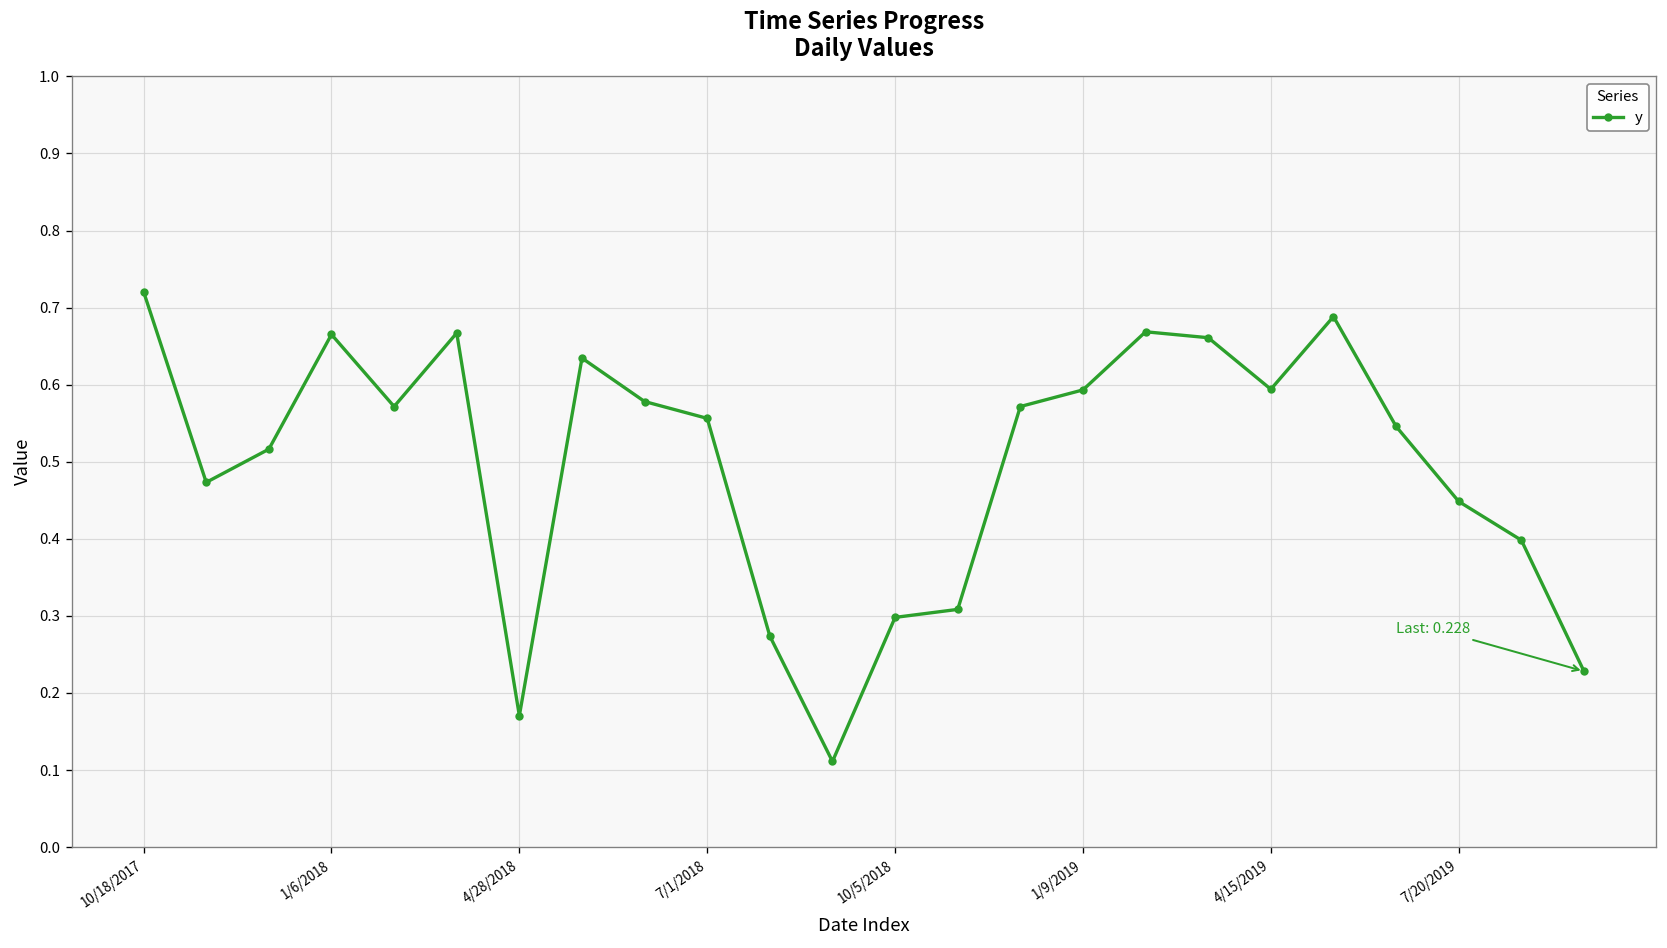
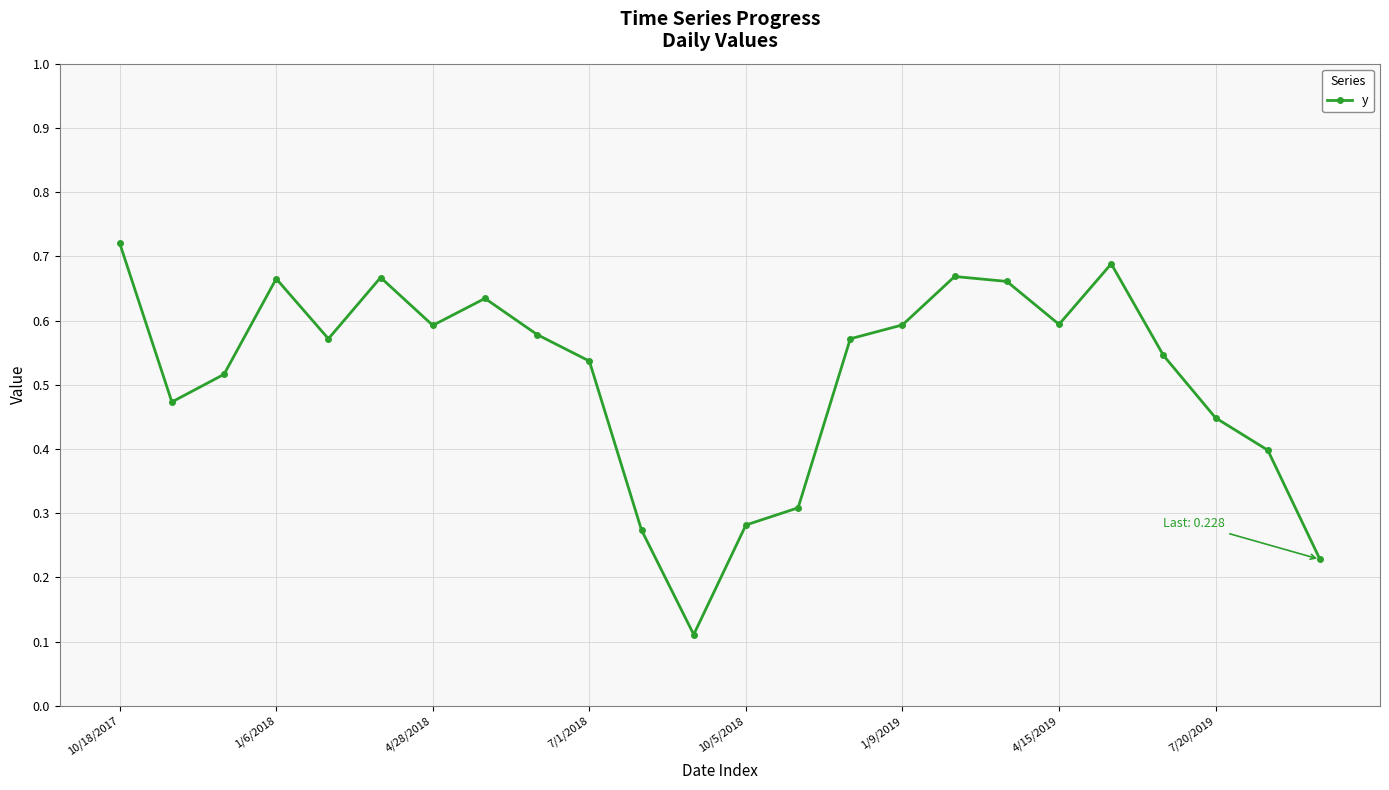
4/28/2018: 0.17 -> 0.59
7/1/2018: 0.56 -> 0.54
10/5/2018: 0.30 -> 0.28
